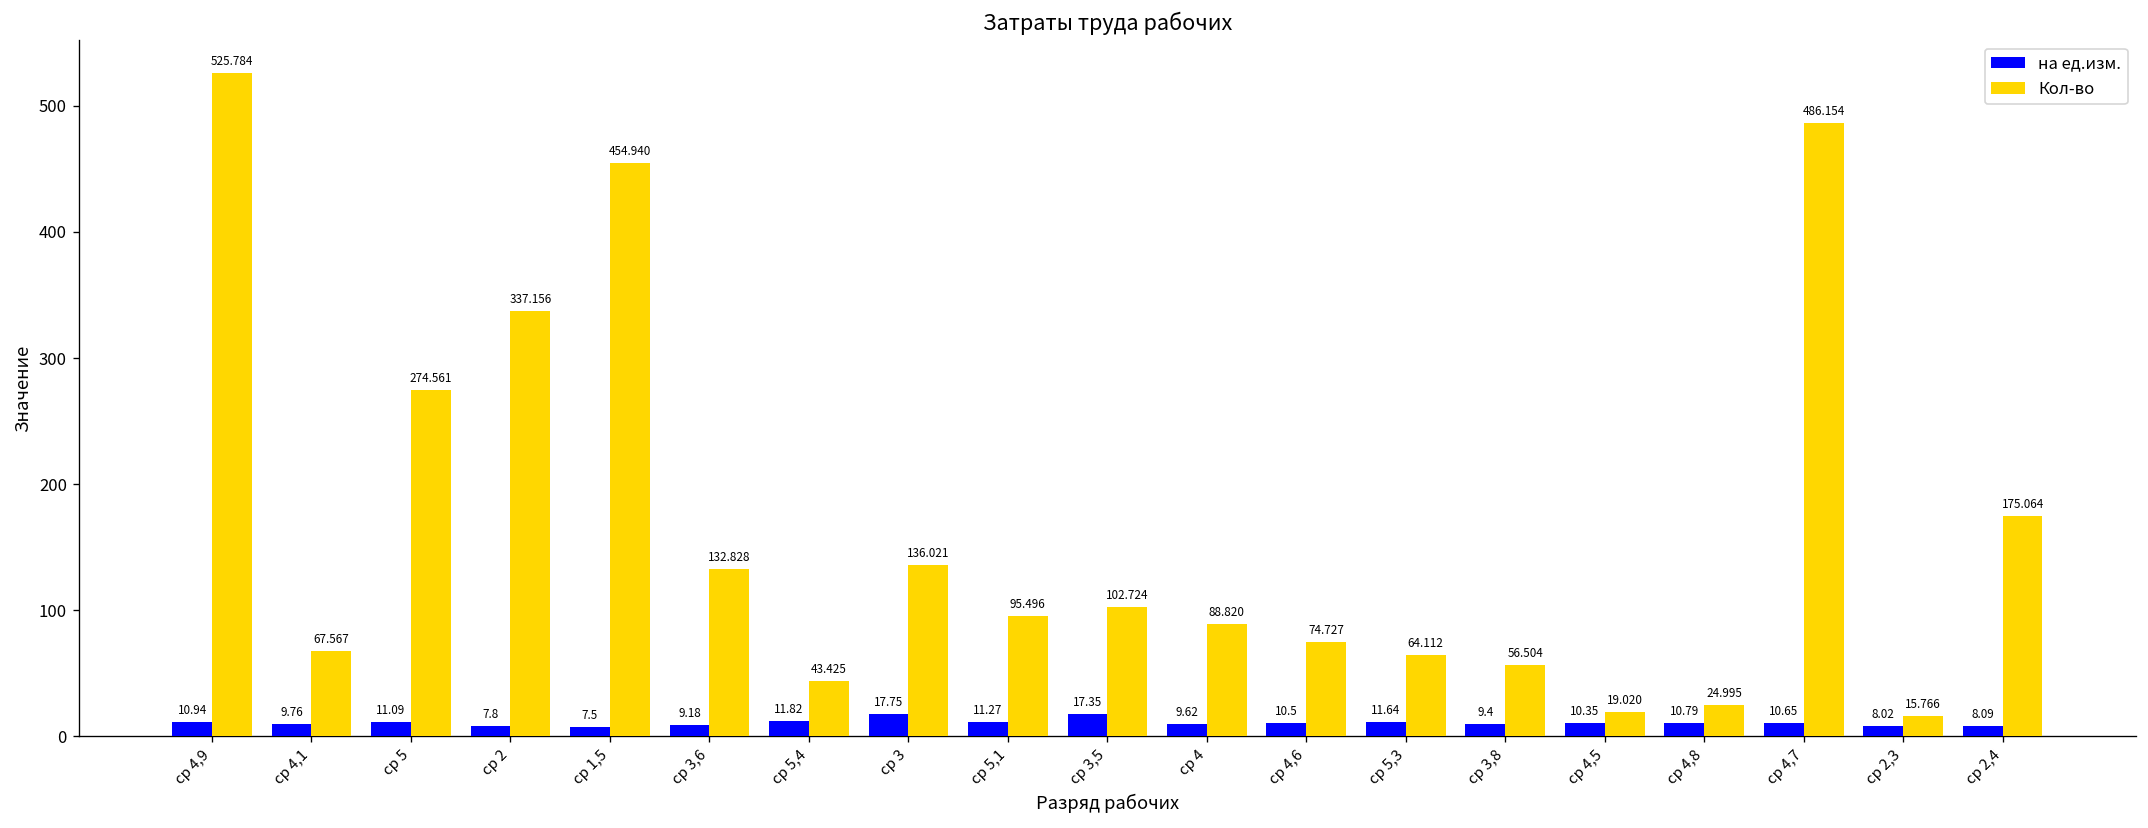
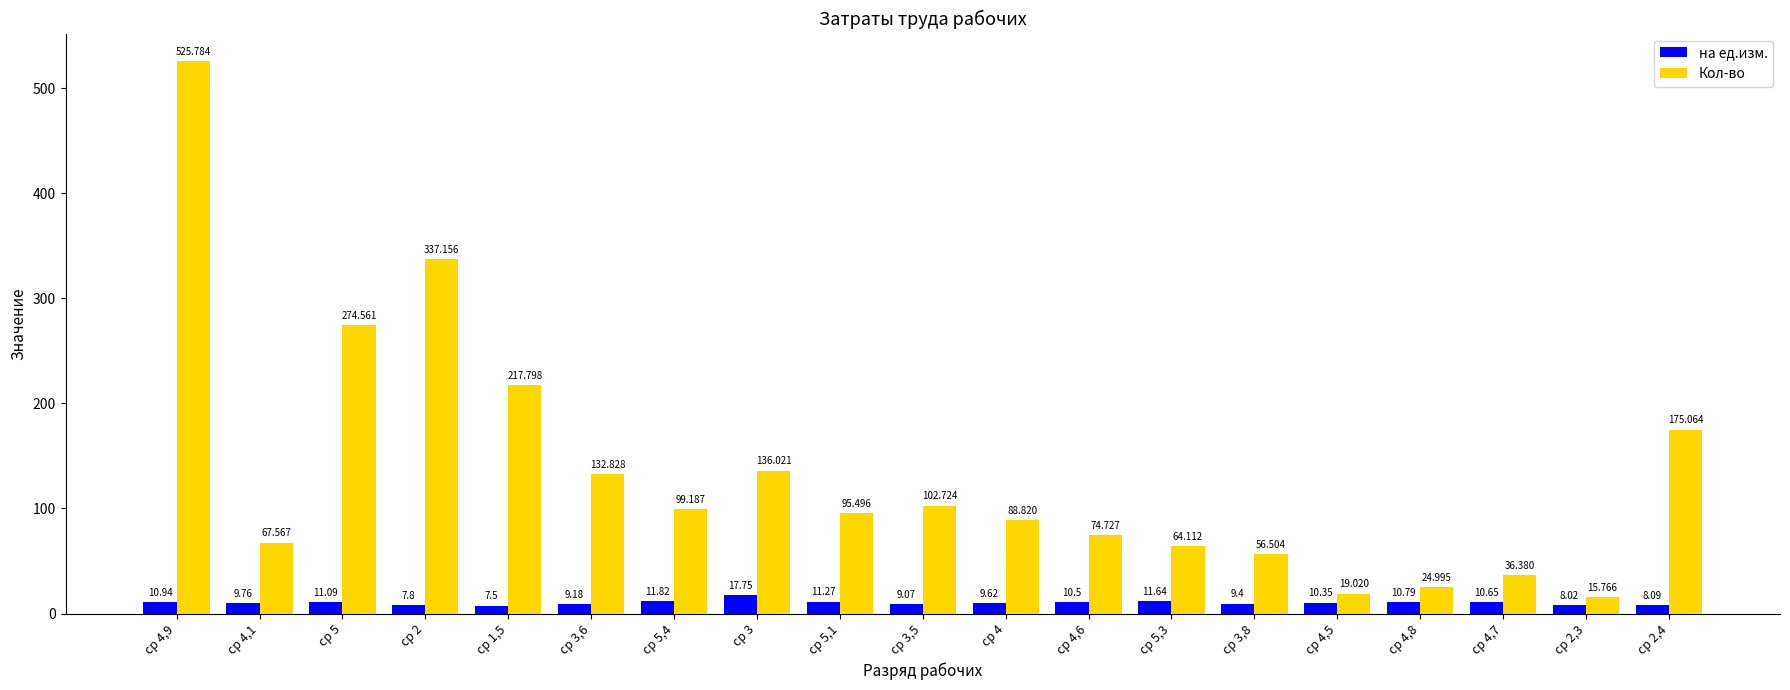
Кол-во, ср 1,5: 454.940 -> 217.798
Кол-во, ср 5,4: 43.425 -> 99.187
на ед.изм., ср 3,5: 17.35 -> 9.07
Кол-во, ср 4,7: 486.154 -> 36.380
